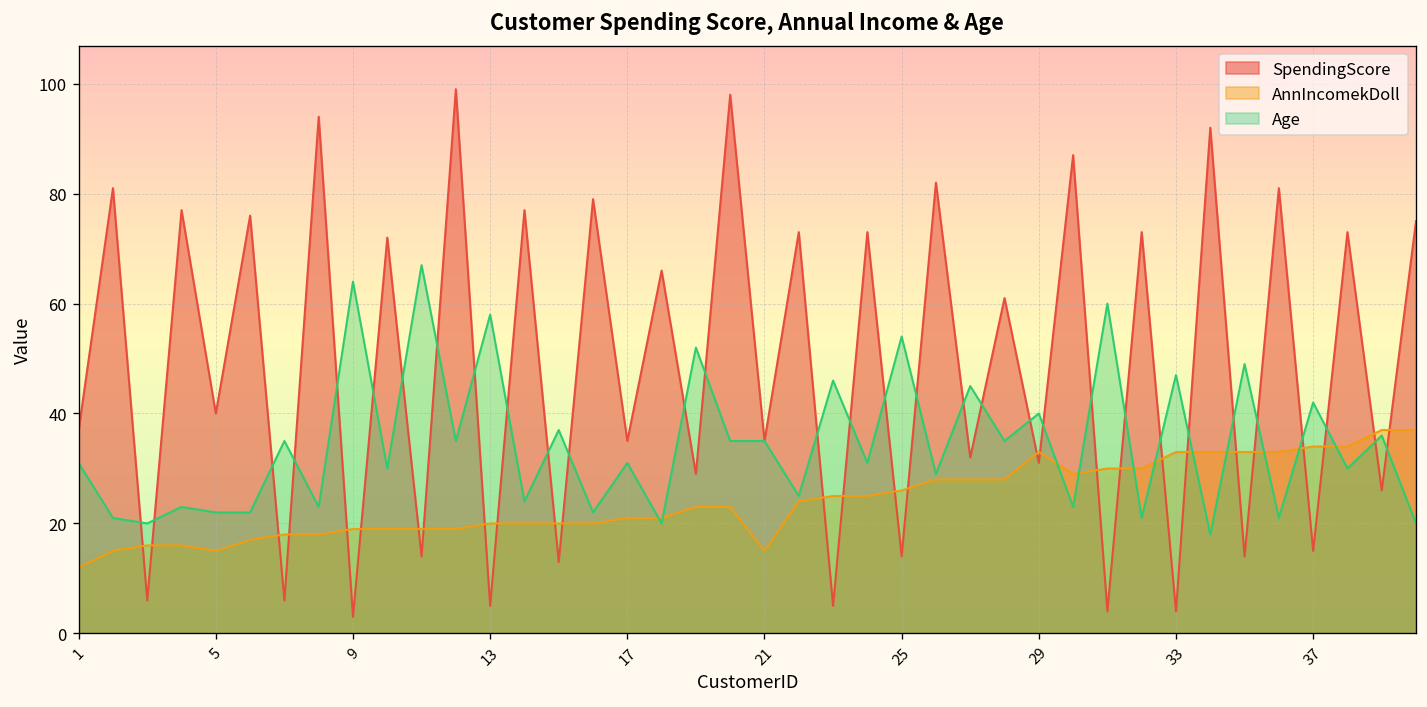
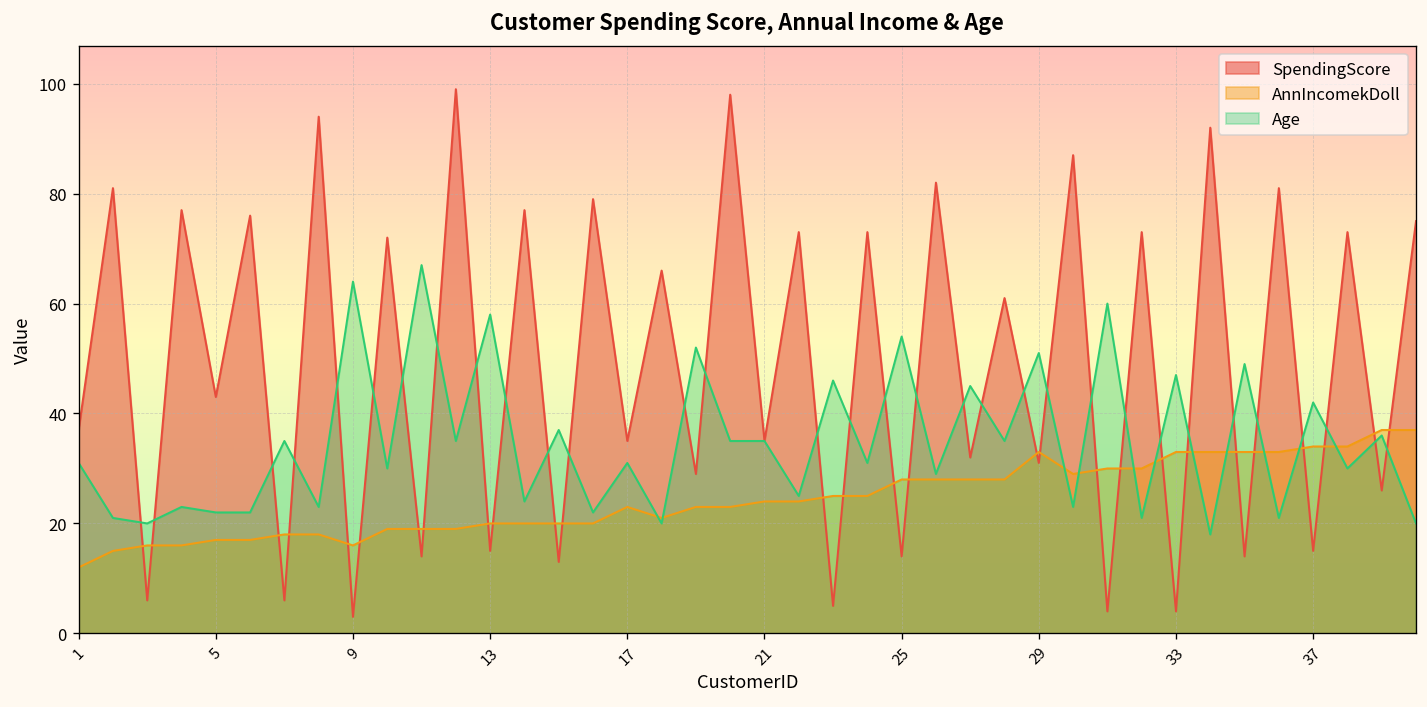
SpendingScore, 5: 40 -> 43
AnnIncomekDoll, 5: 15 -> 17
AnnIncomekDoll, 9: 19 -> 16
SpendingScore, 13: 5 -> 15
AnnIncomekDoll, 17: 21 -> 23
AnnIncomekDoll, 21: 15 -> 24
AnnIncomekDoll, 25: 26 -> 28
Age, 29: 40 -> 51
